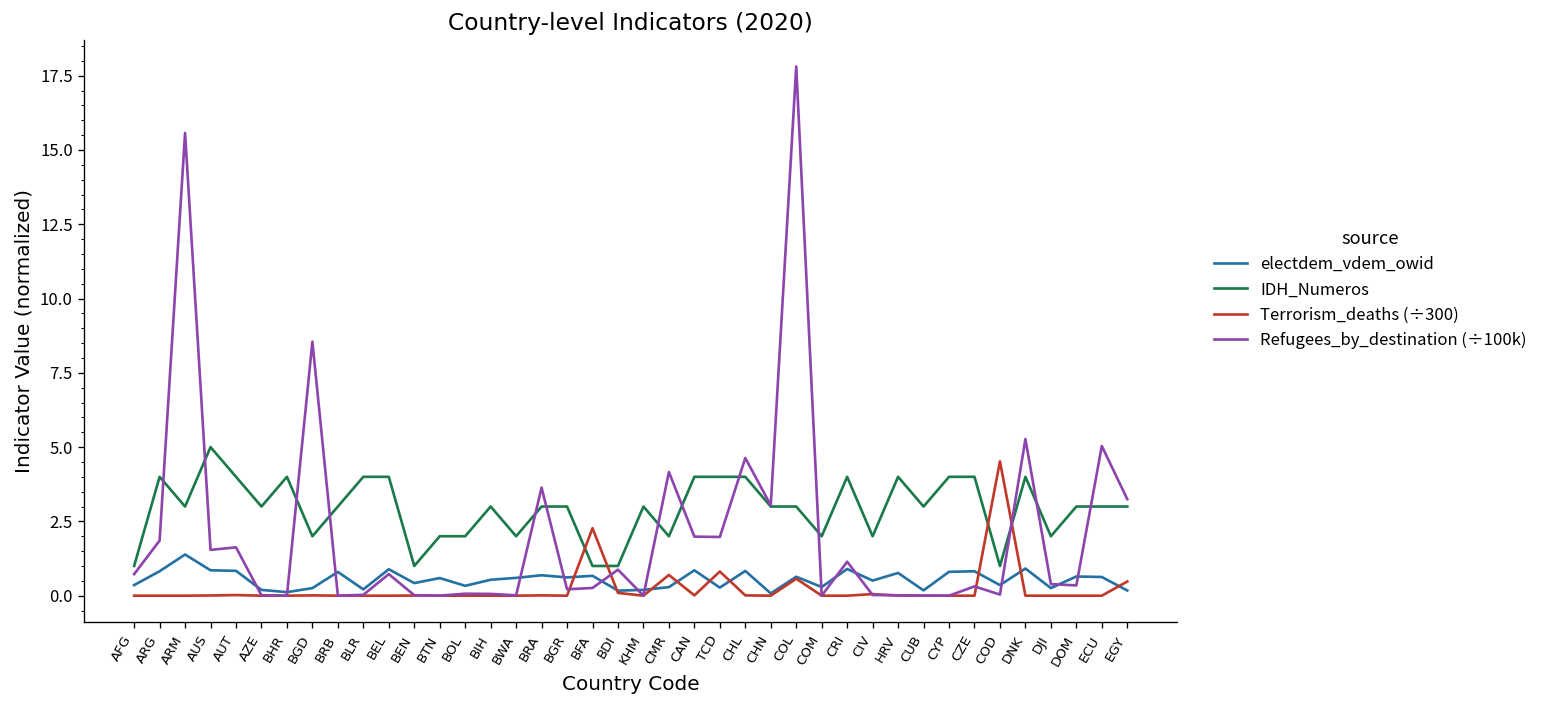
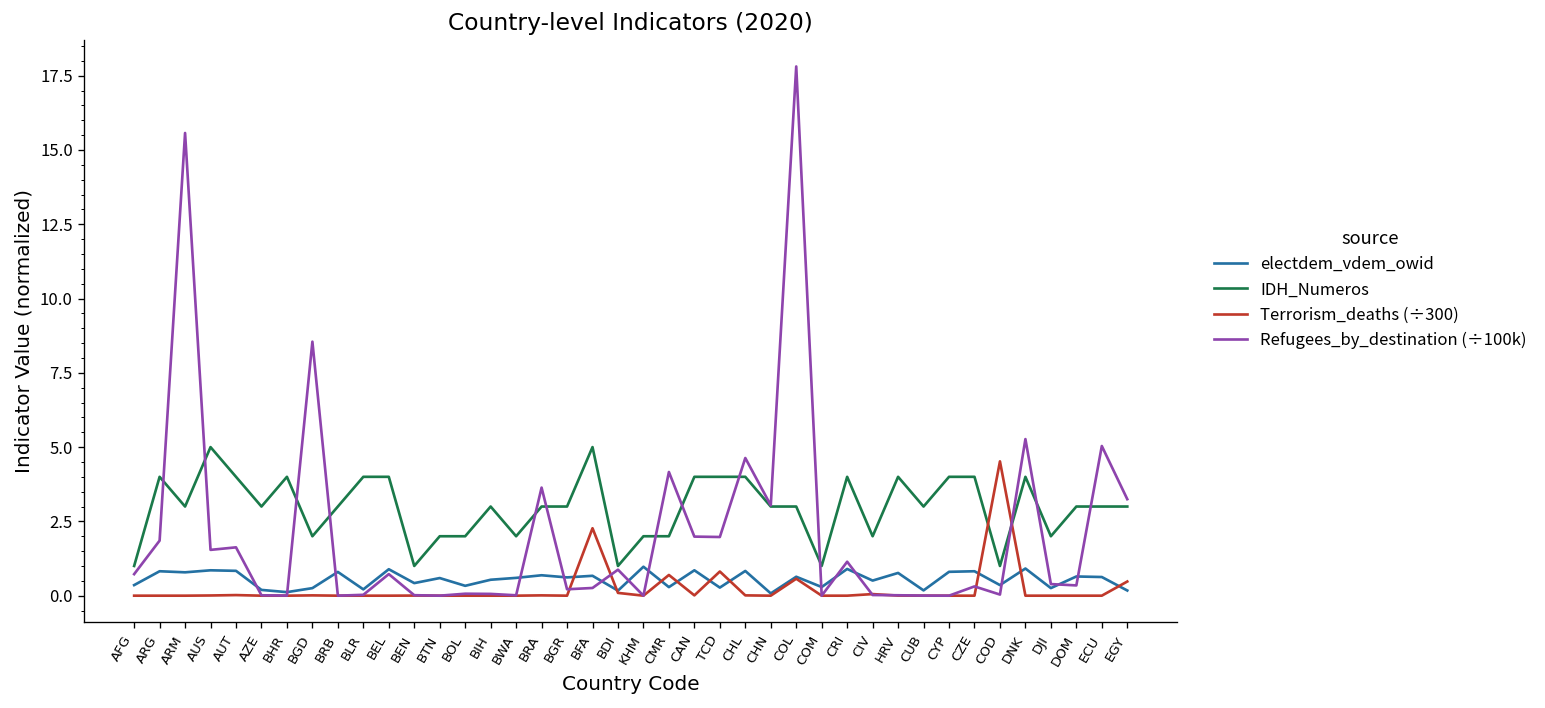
electdem_vdem_owid, ARM: 1.4 -> 0.8
IDH_Numeros, BFA: 1 -> 5
electdem_vdem_owid, KHM: 0.2 -> 1.0
IDH_Numeros, KHM: 3 -> 2
IDH_Numeros, COM: 2 -> 1
